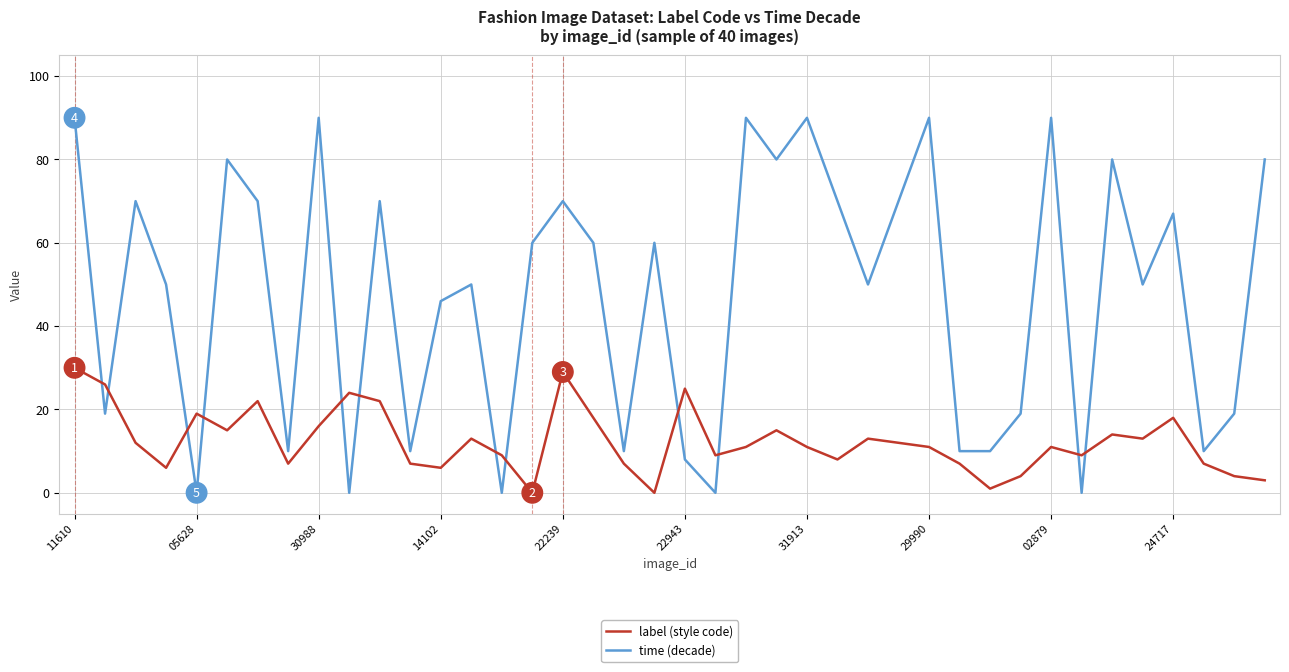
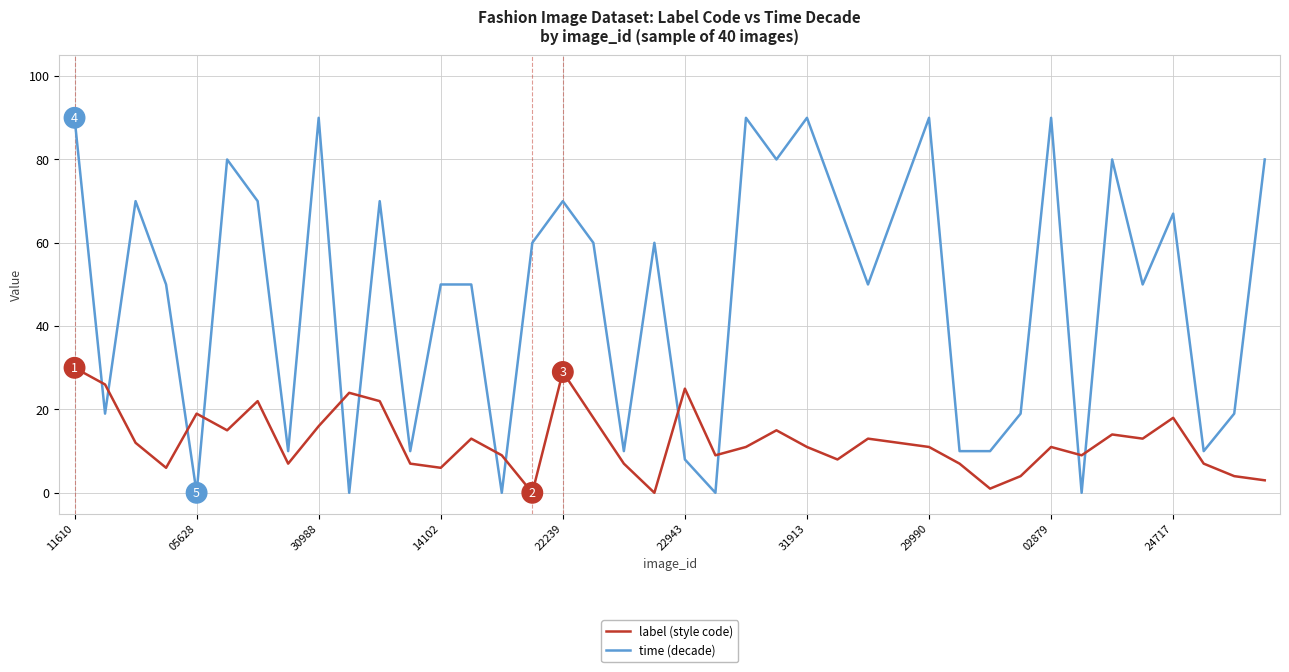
time (decade), 14102: 46 -> 50
